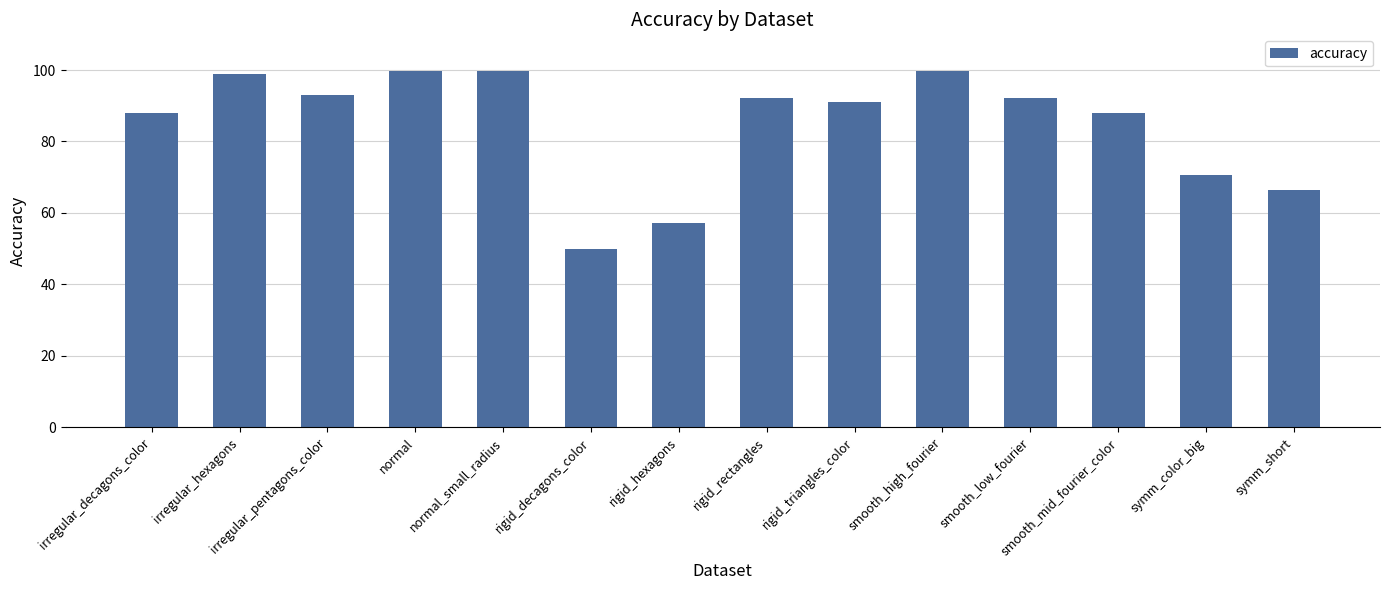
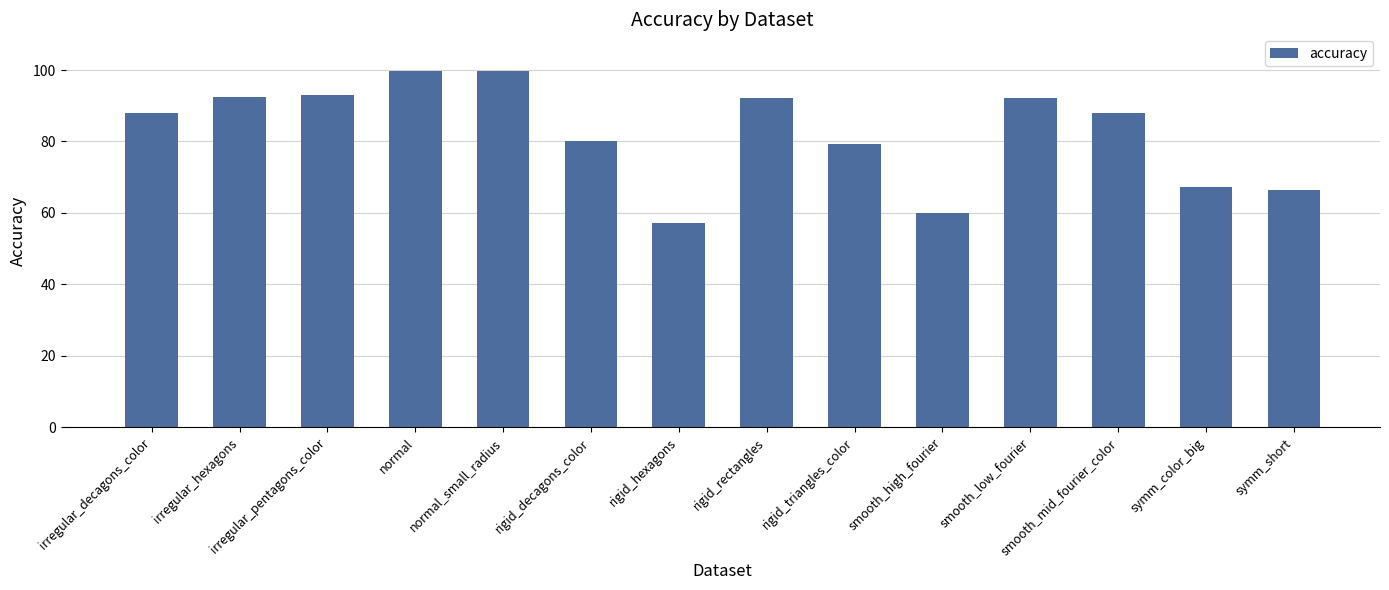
irregular_hexagons: 99 -> 92
rigid_decagons_color: 50 -> 80
rigid_triangles_color: 91 -> 79
smooth_high_fourier: 100 -> 60
symm_color_big: 71 -> 67
